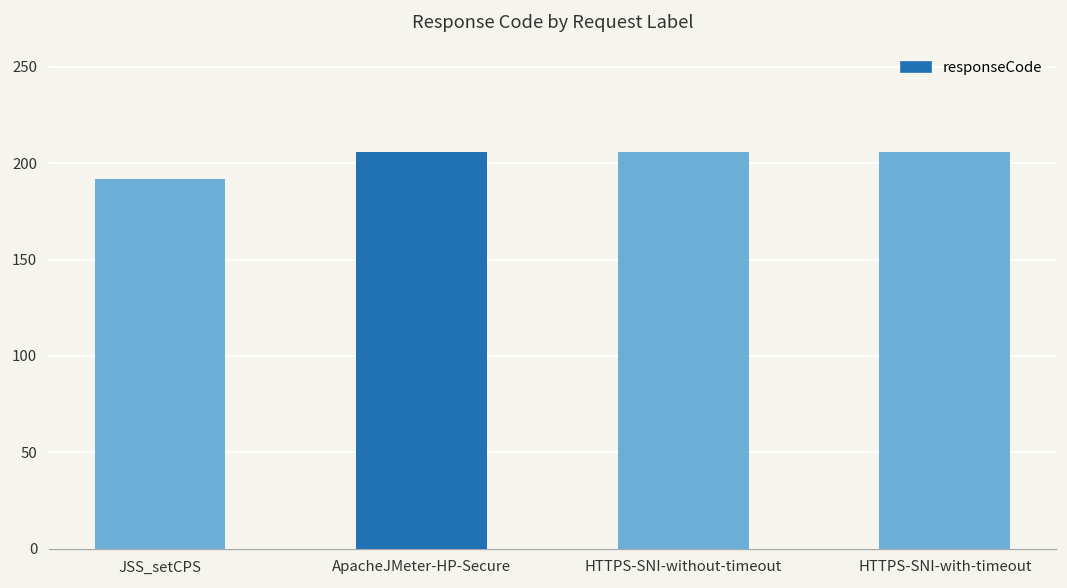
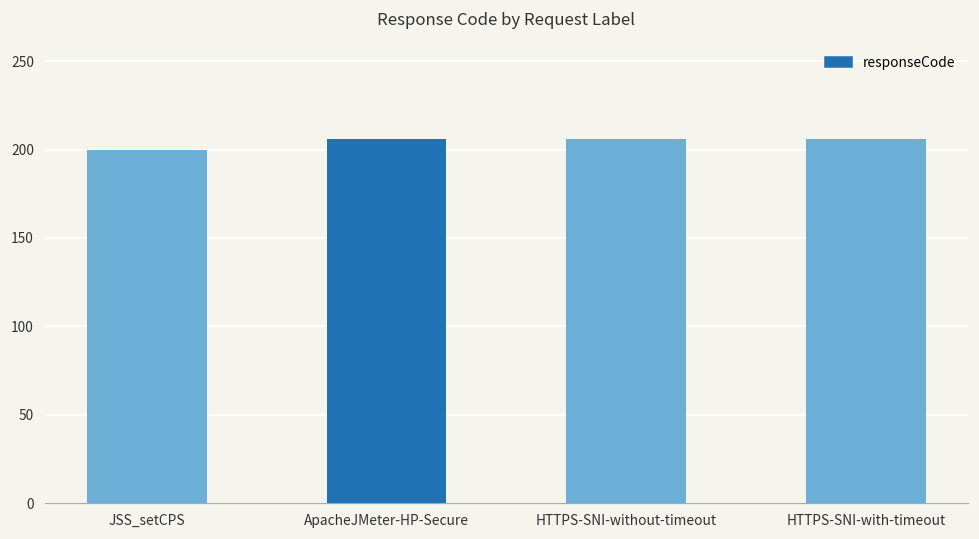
JSS_setCPS: 192 -> 200
